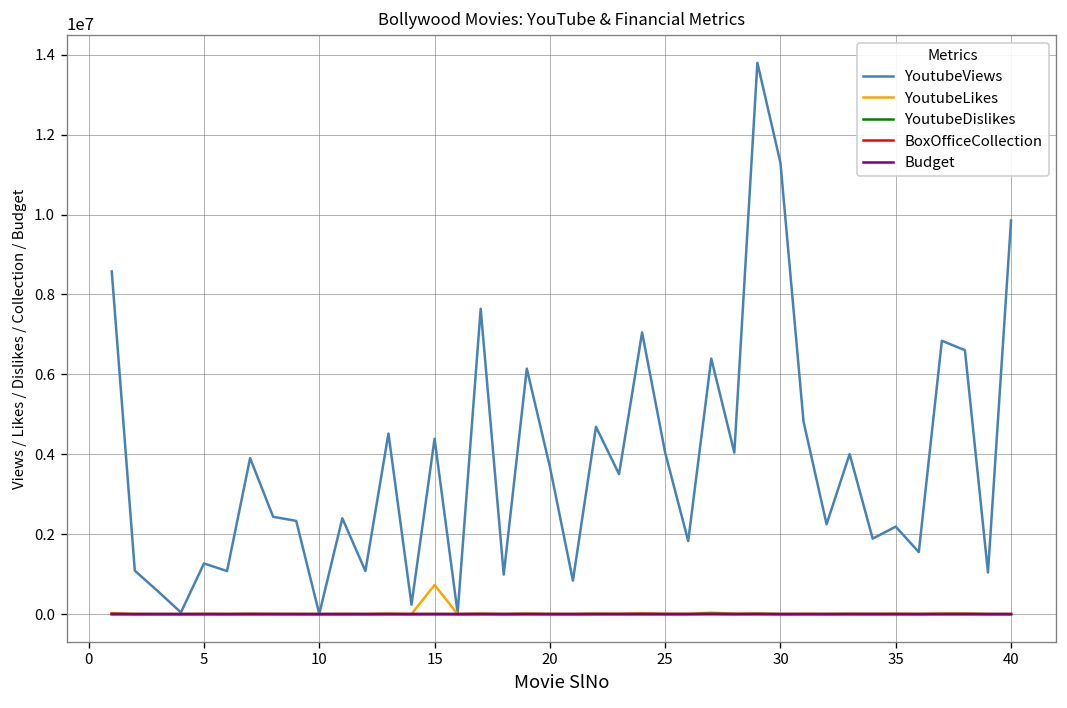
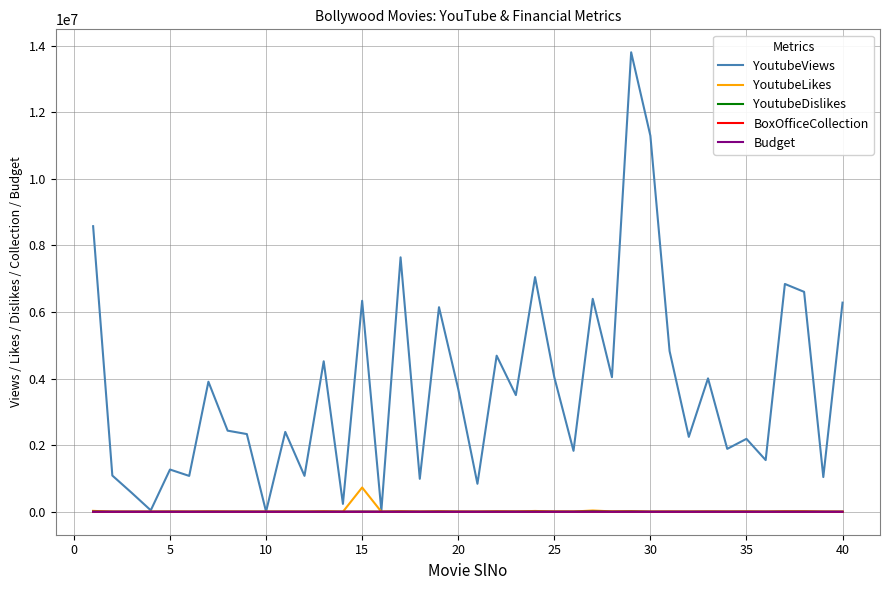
YoutubeViews, 15: 4400000 -> 6300000
YoutubeViews, 40: 9900000 -> 6300000
